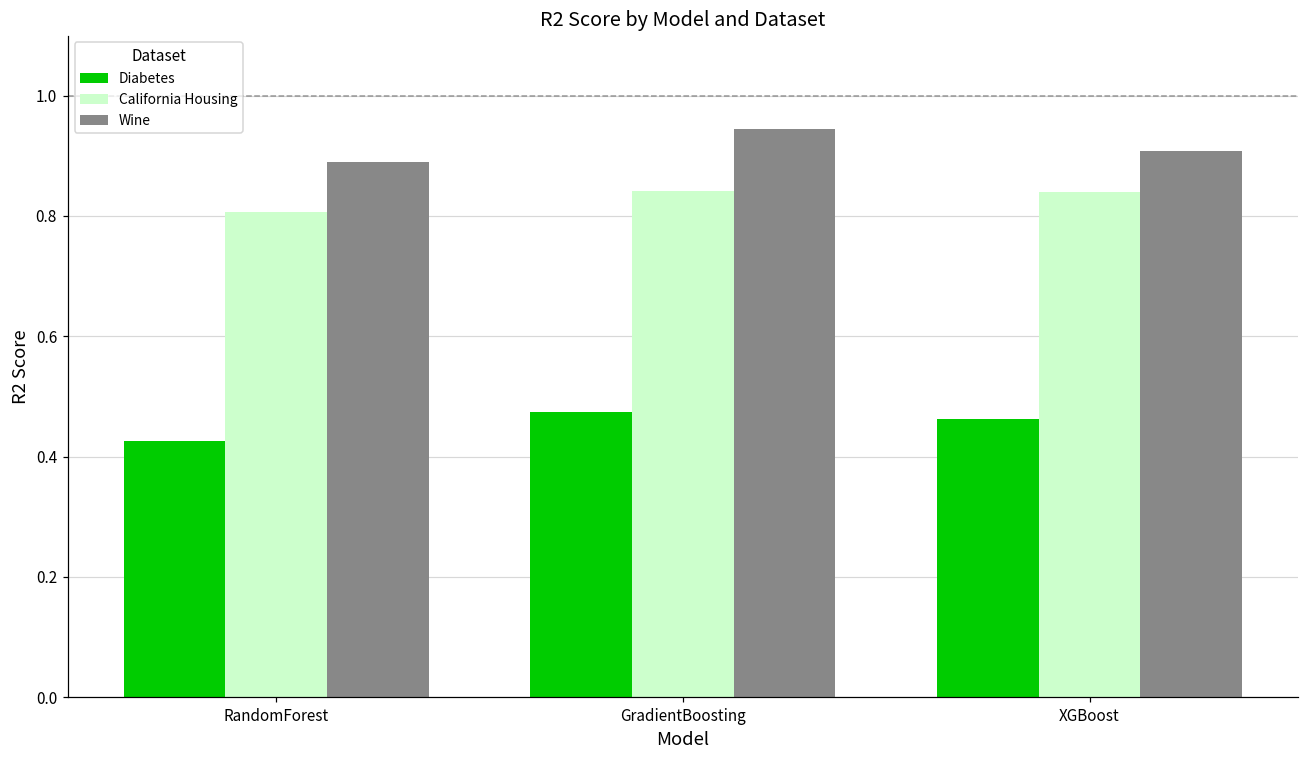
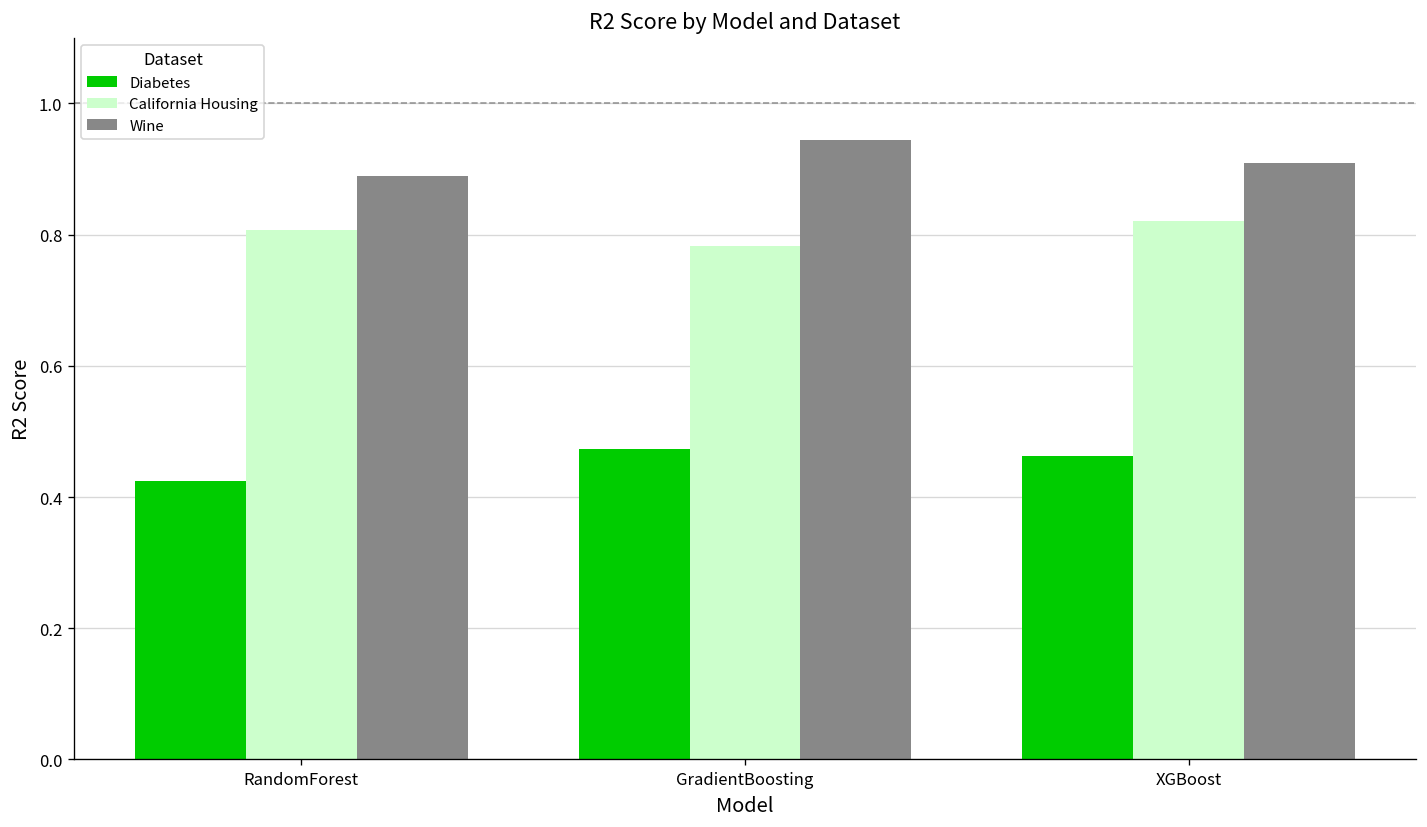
California Housing, GradientBoosting: 0.84 -> 0.78
California Housing, XGBoost: 0.84 -> 0.82
